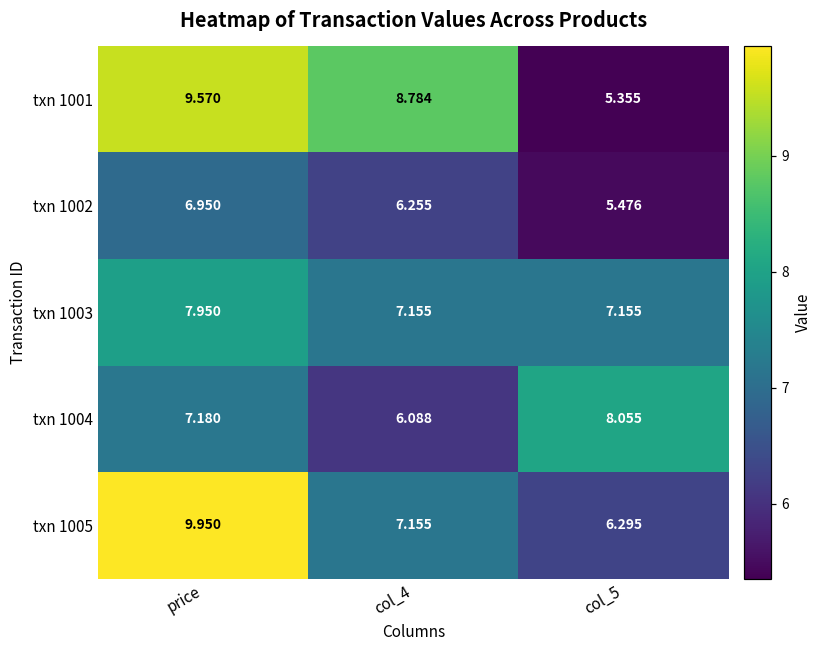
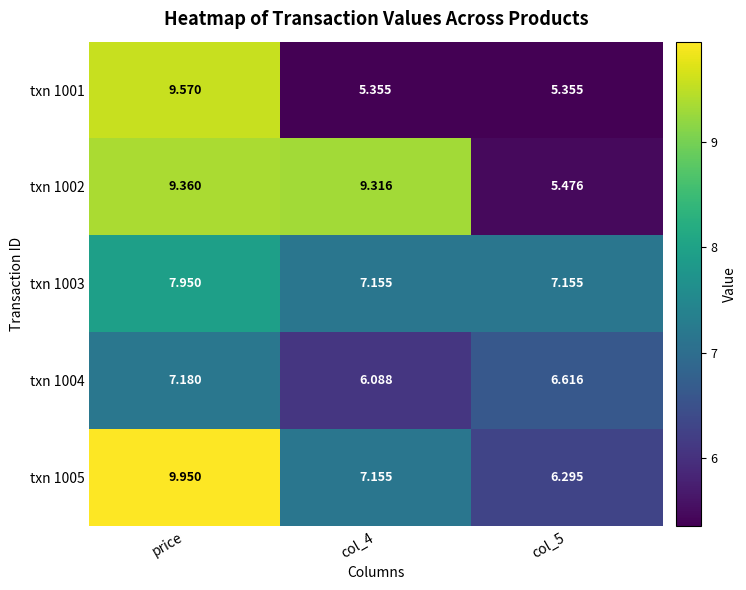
txn 1001, col_4: 8.784 -> 5.355
txn 1002, price: 6.950 -> 9.360
txn 1002, col_4: 6.255 -> 9.316
txn 1004, col_5: 8.055 -> 6.616
